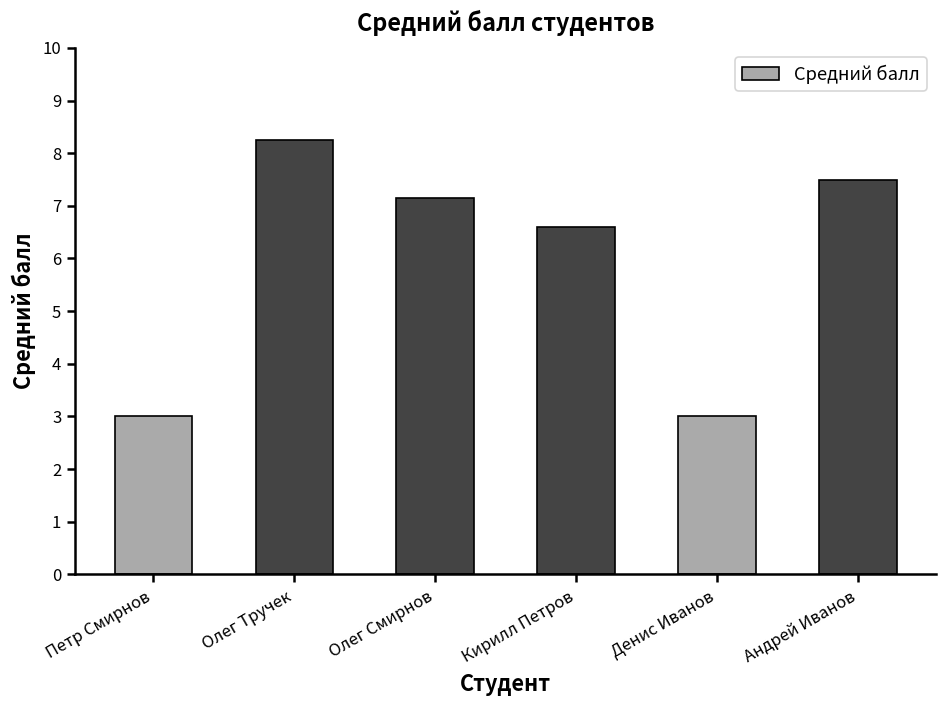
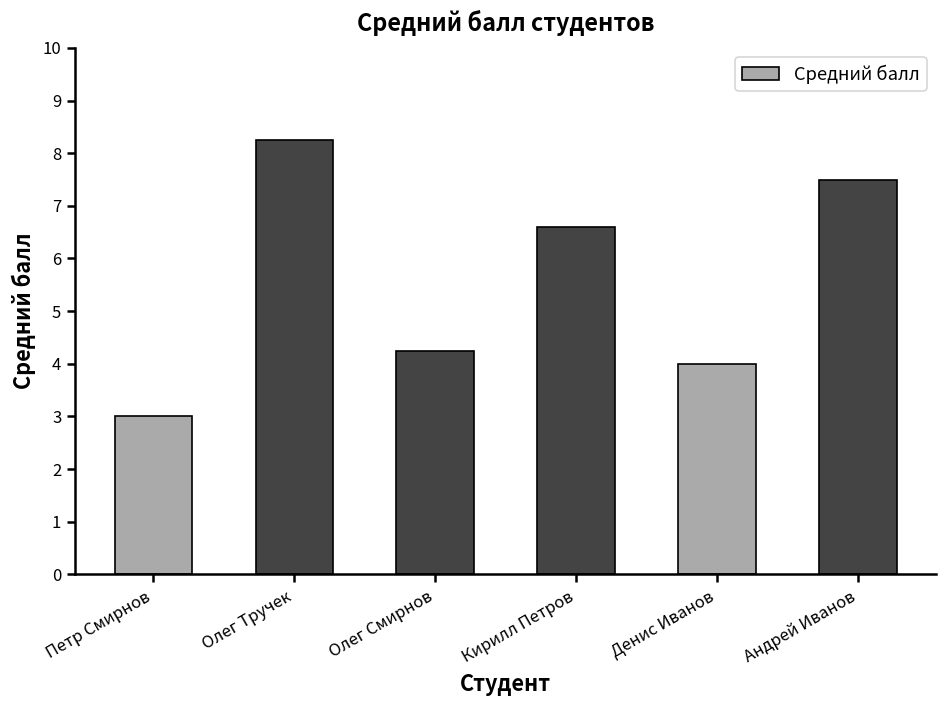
Олег Смирнов: 7.1 -> 4.3
Денис Иванов: 3 -> 4
